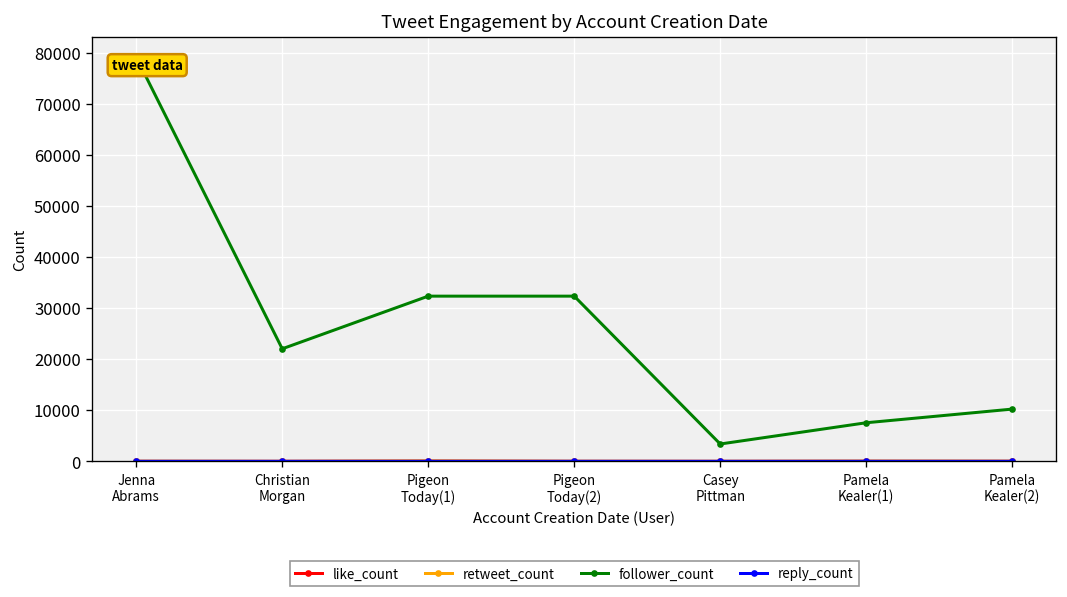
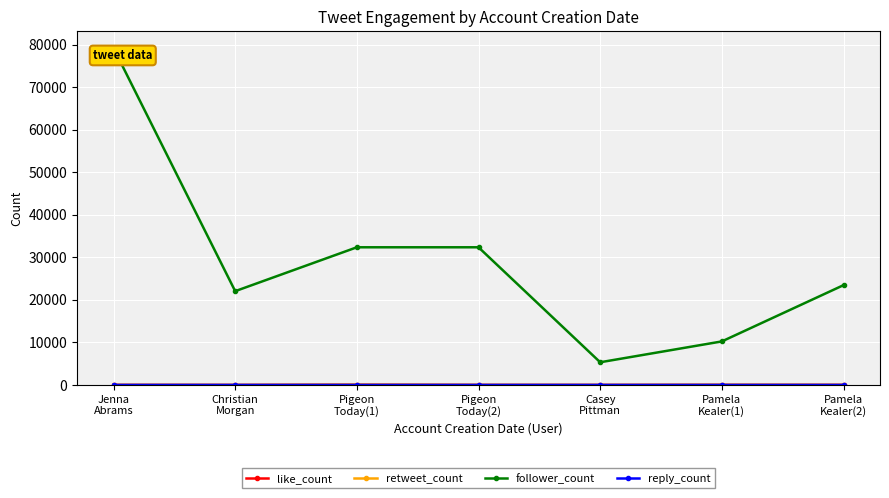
follower_count, Casey Pittman: 3000 -> 5000
follower_count, Pamela Kealer(1): 8000 -> 10000
follower_count, Pamela Kealer(2): 10000 -> 23000
